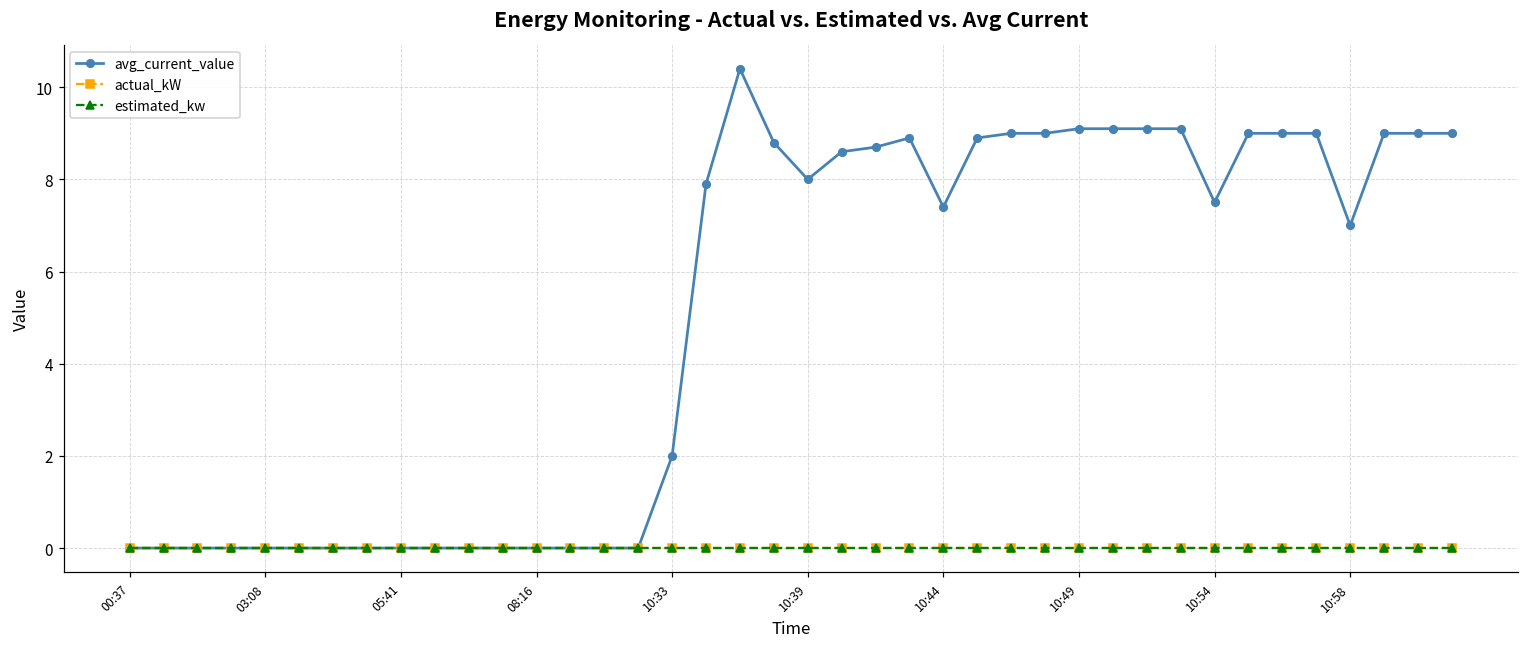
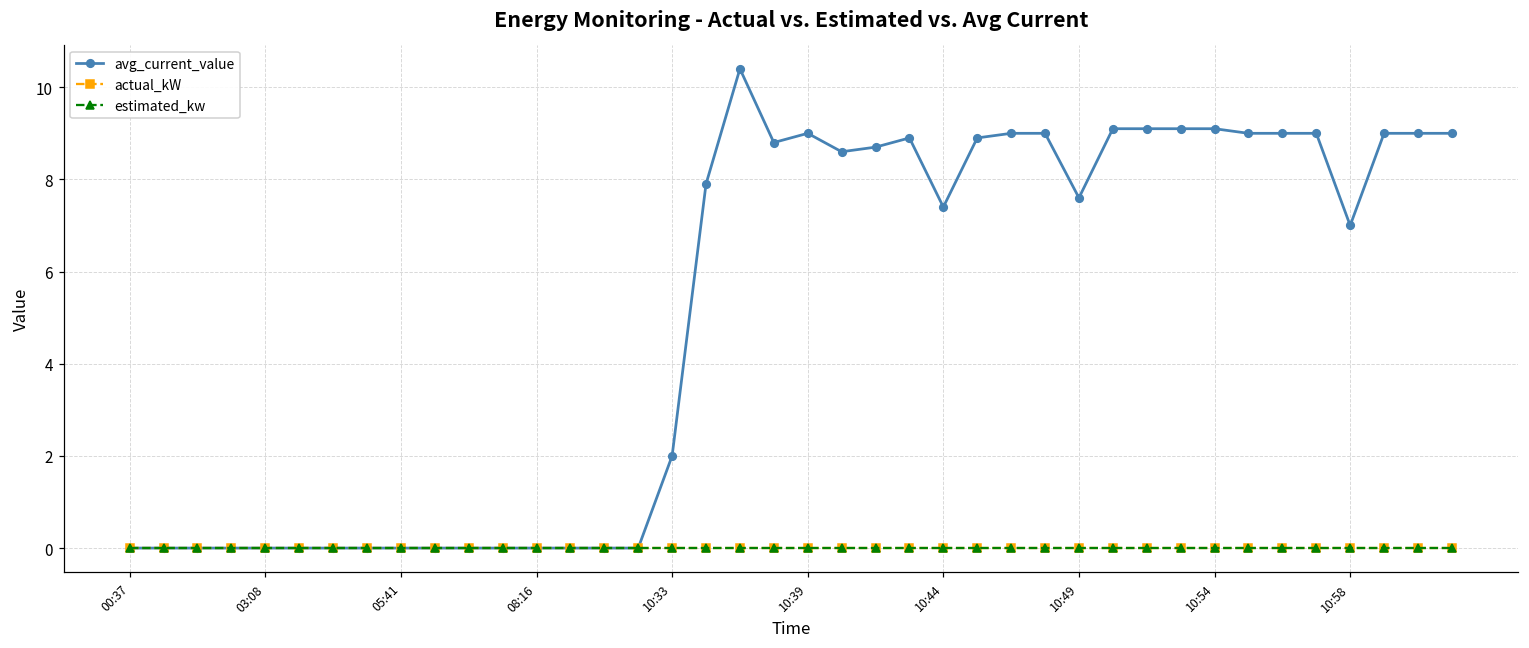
avg_current_value, 10:39: 8 -> 9
avg_current_value, 10:49: 9.1 -> 7.6
avg_current_value, 10:54: 7.5 -> 9.1
